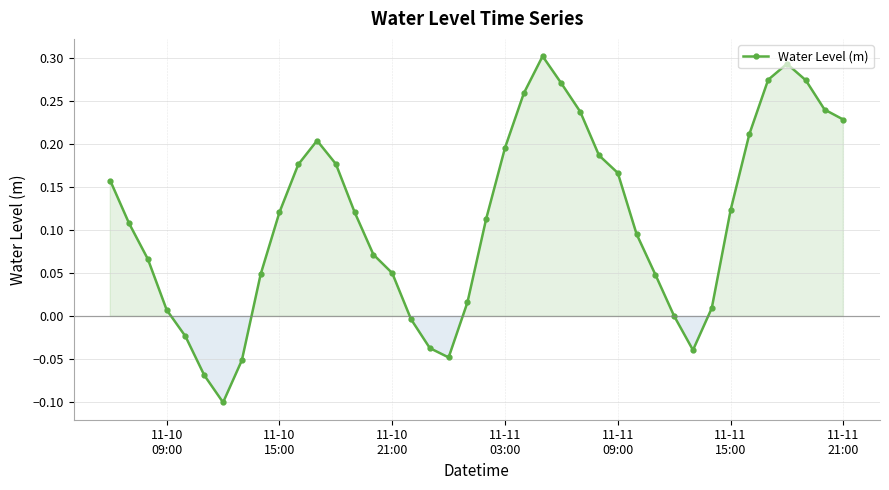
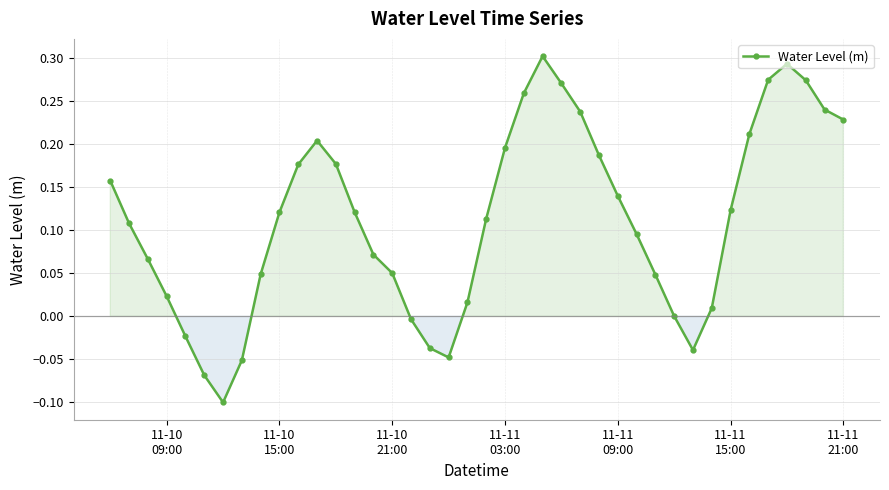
11-10 09:00: 0.01 -> 0.02
11-11 09:00: 0.17 -> 0.14
